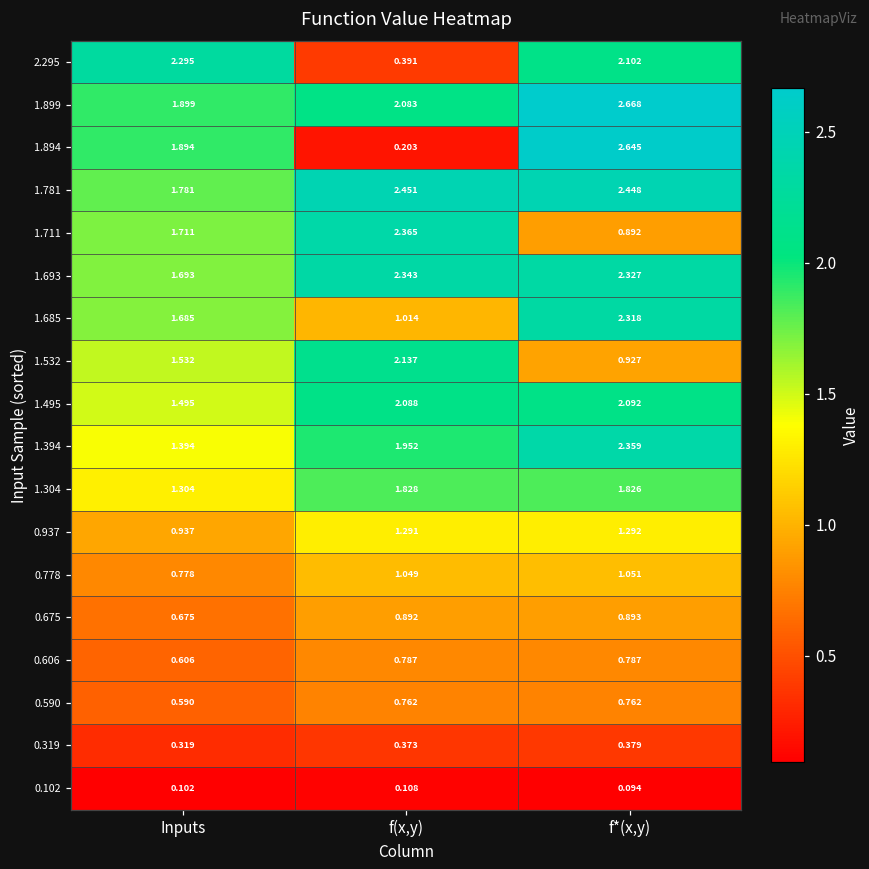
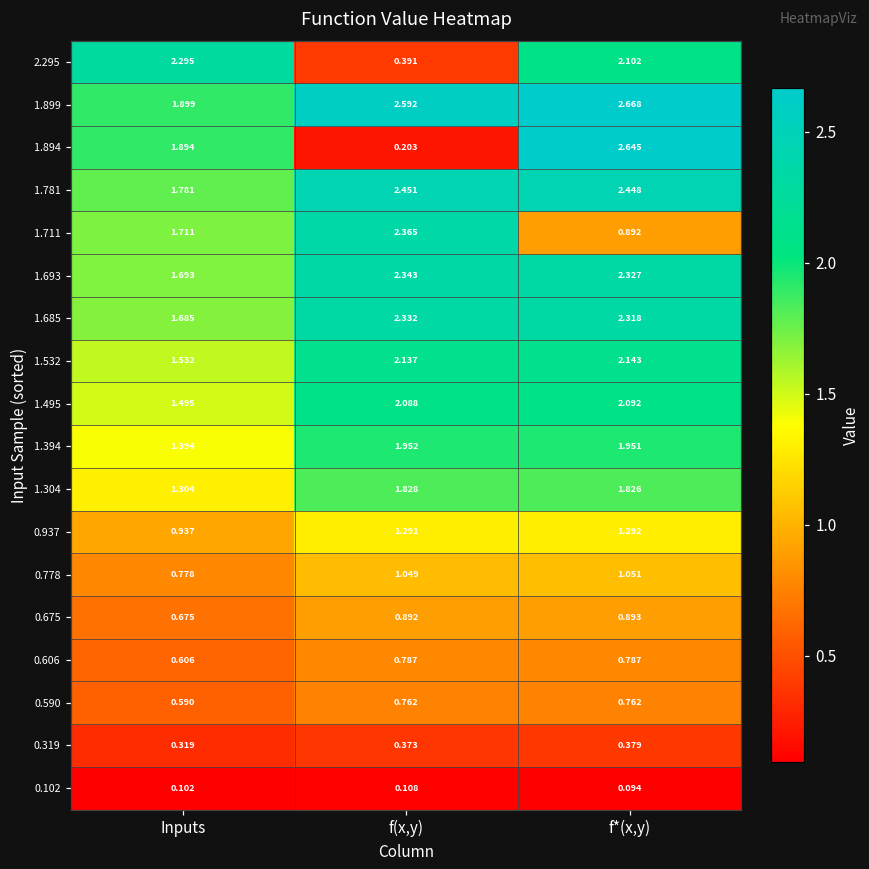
1.899, f(x,y): 2.083 -> 2.592
1.685, f(x,y): 1.014 -> 2.332
1.532, f*(x,y): 0.927 -> 2.143
1.394, f*(x,y): 2.359 -> 1.951
